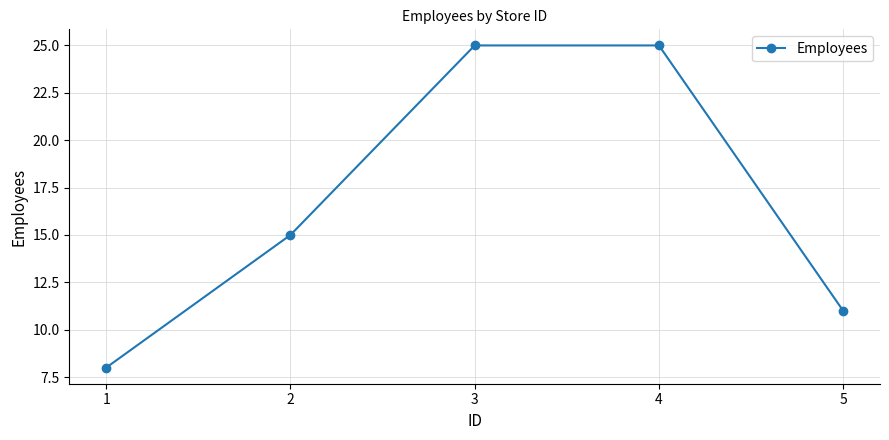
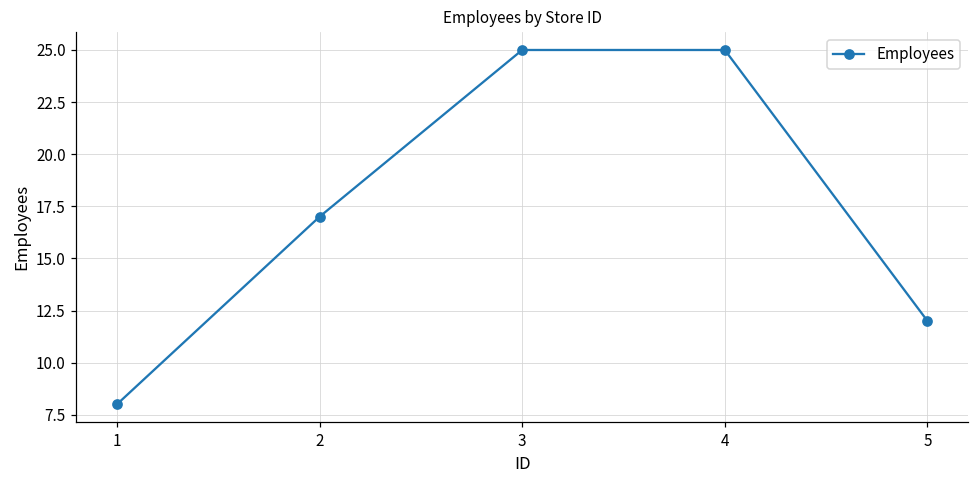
2: 15 -> 17
5: 11 -> 12
